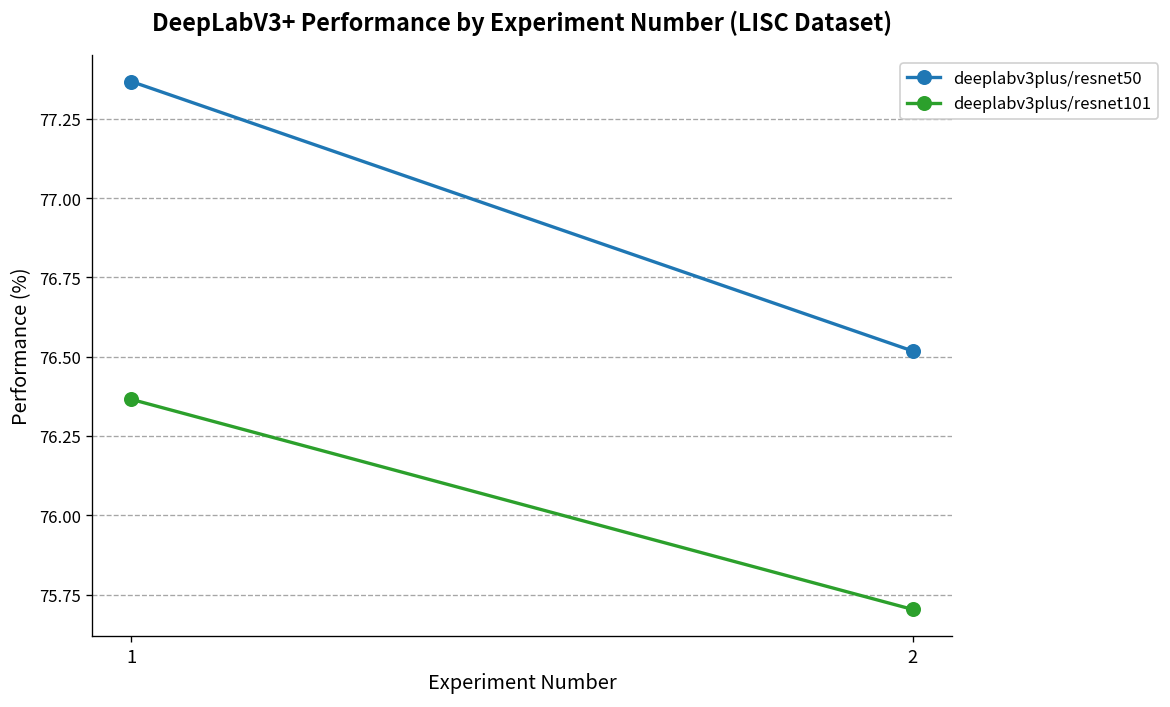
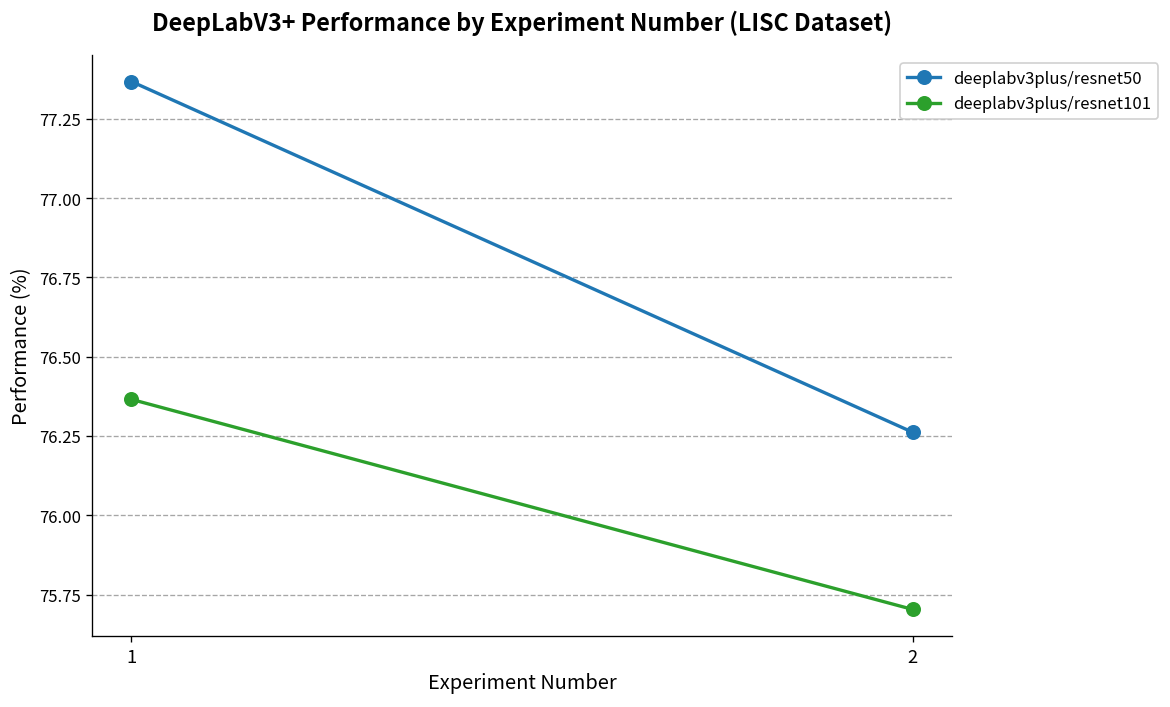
deeplabv3plus/resnet50, 2: 76.52 -> 76.26
